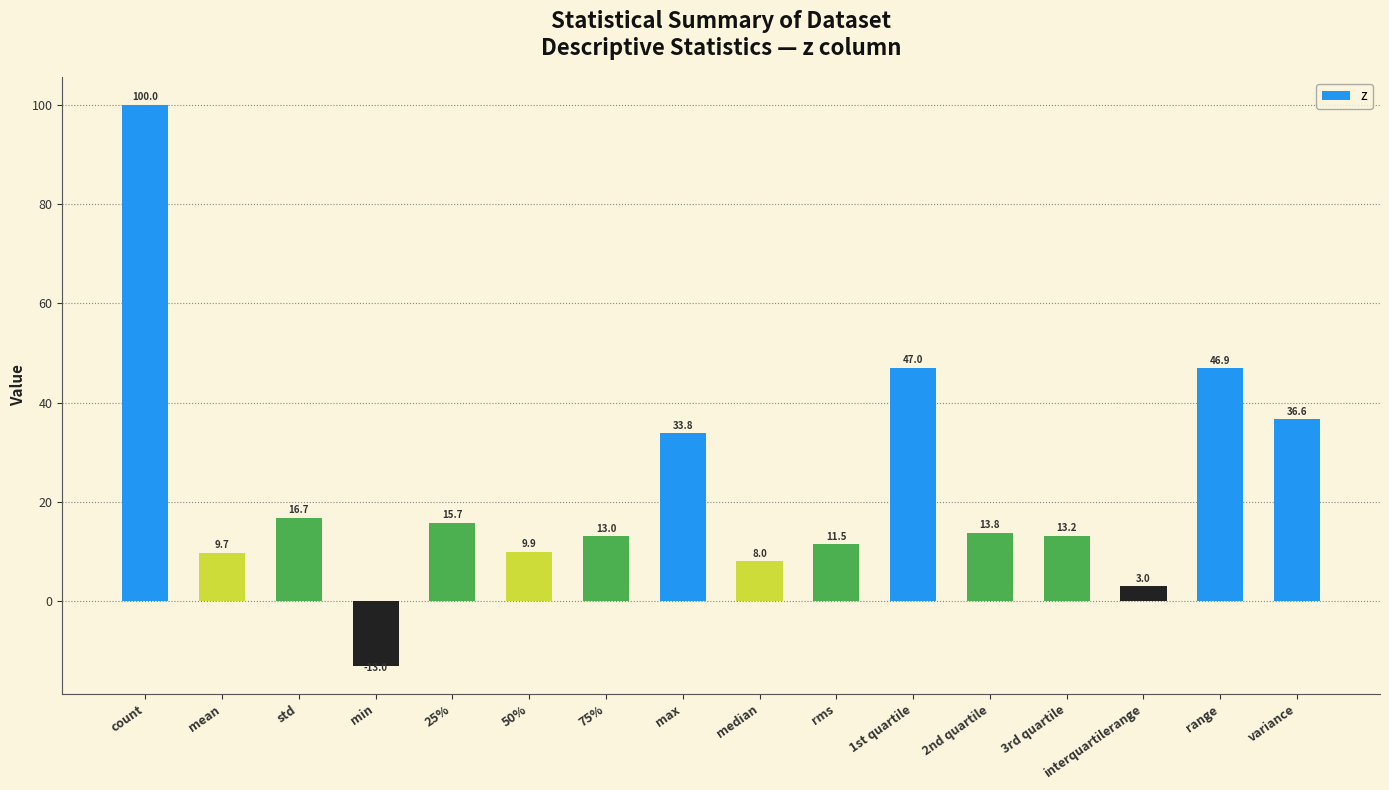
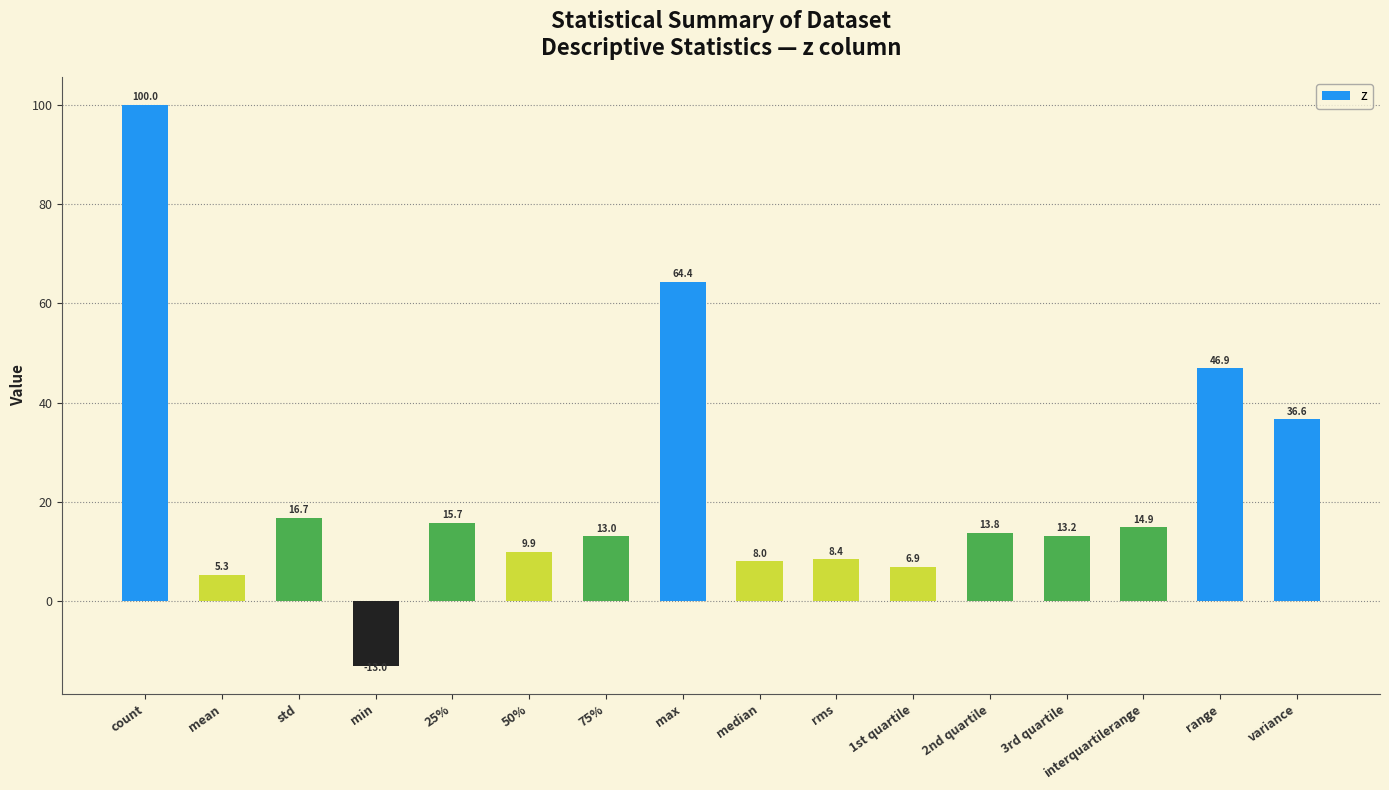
mean: 9.7 -> 5.3
max: 33.8 -> 64.4
rms: 11.5 -> 8.4
1st quartile: 47.0 -> 6.9
interquartilerange: 3.0 -> 14.9
